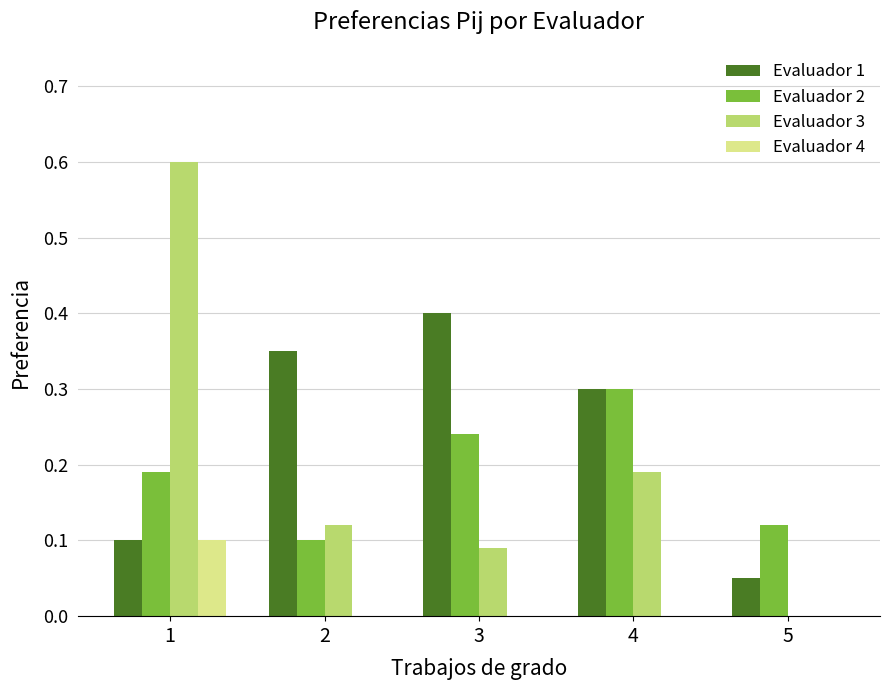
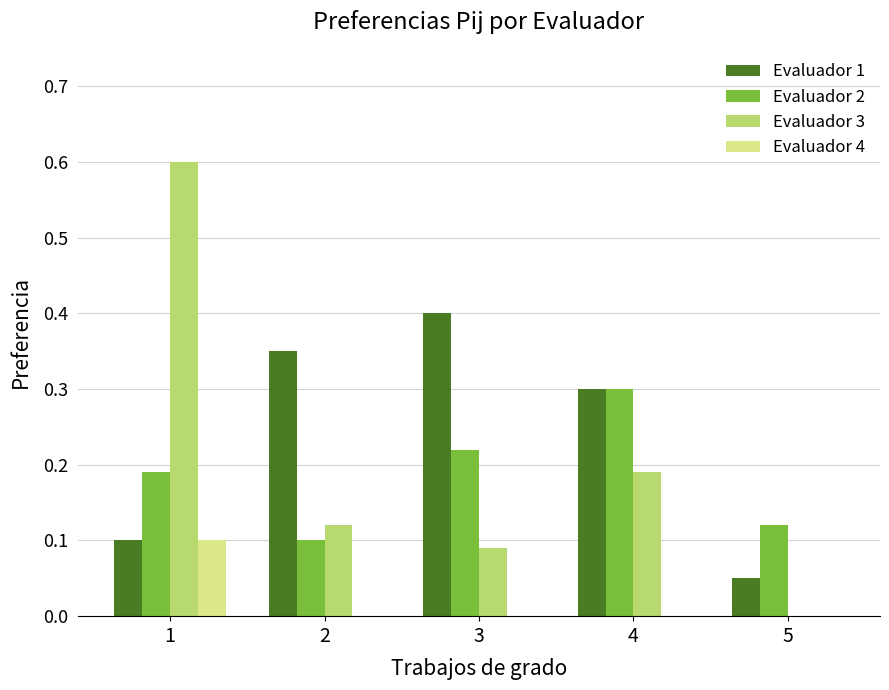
Evaluador 2, 3: 0.24 -> 0.22
